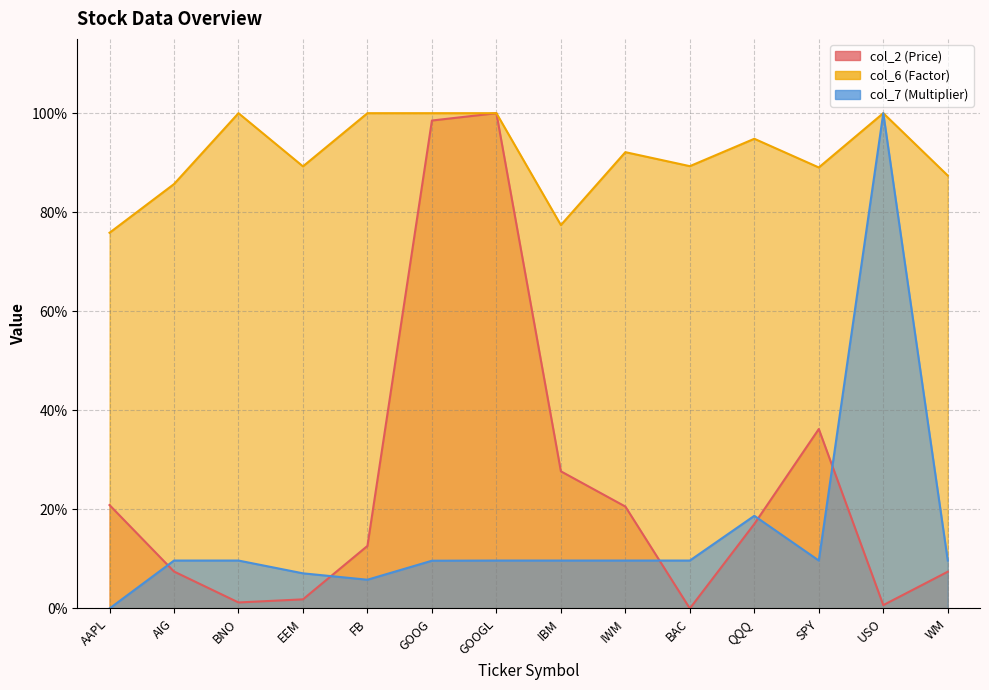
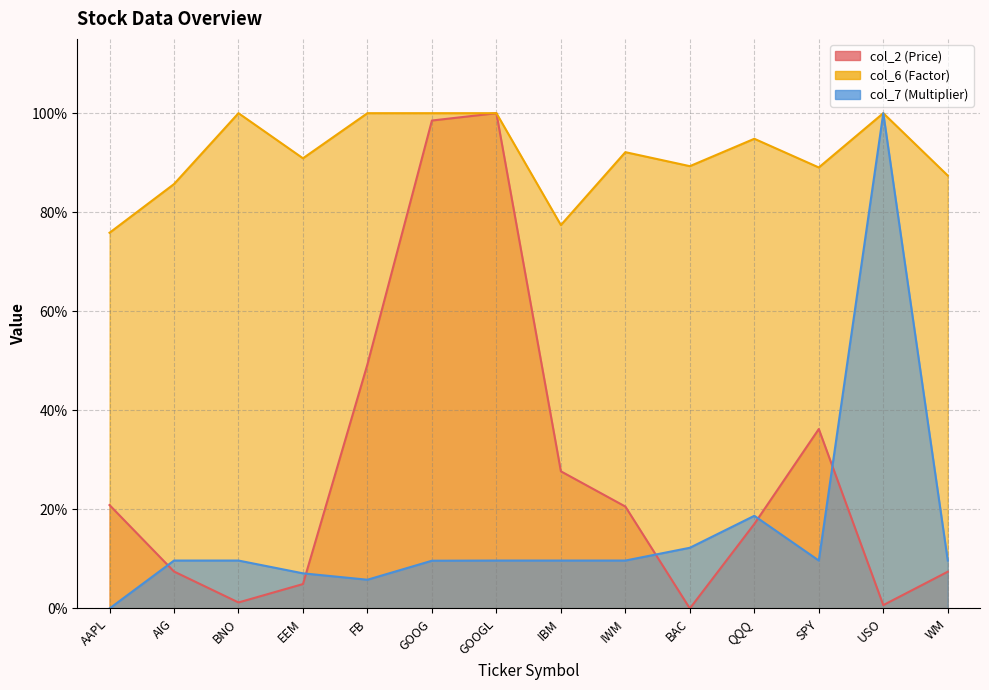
col_2 (Price), EEM: 2% -> 5%
col_6 (Factor), EEM: 89% -> 91%
col_2 (Price), FB: 13% -> 49%
col_7 (Multiplier), BAC: 10% -> 12%
